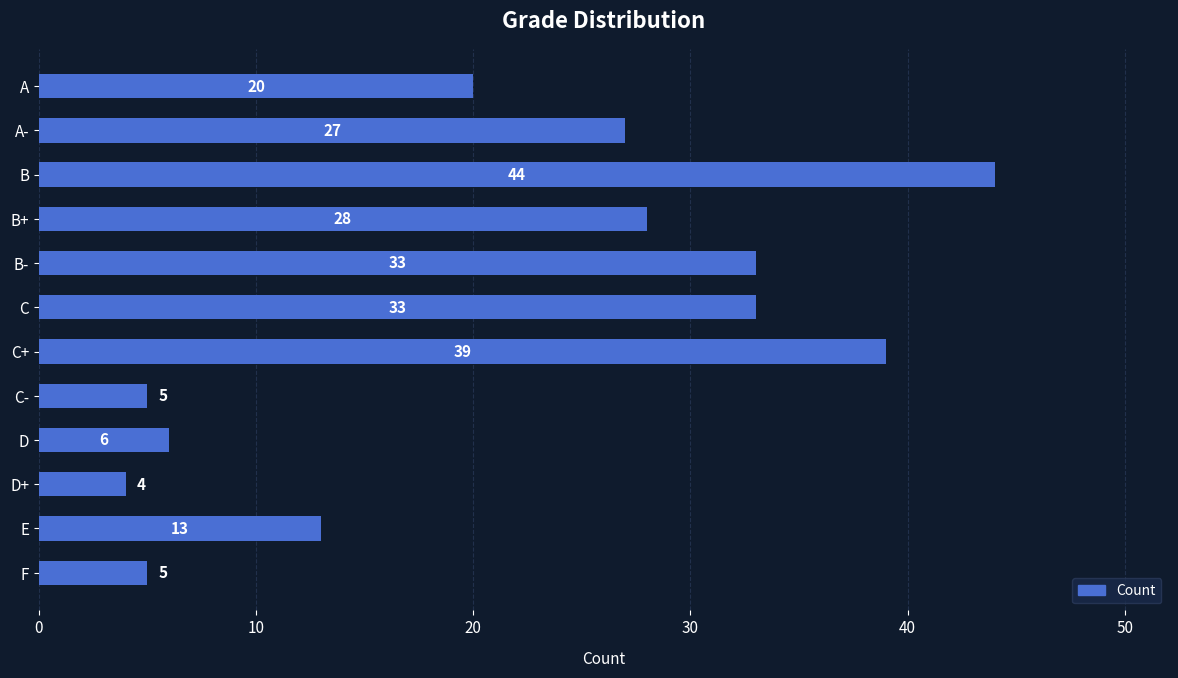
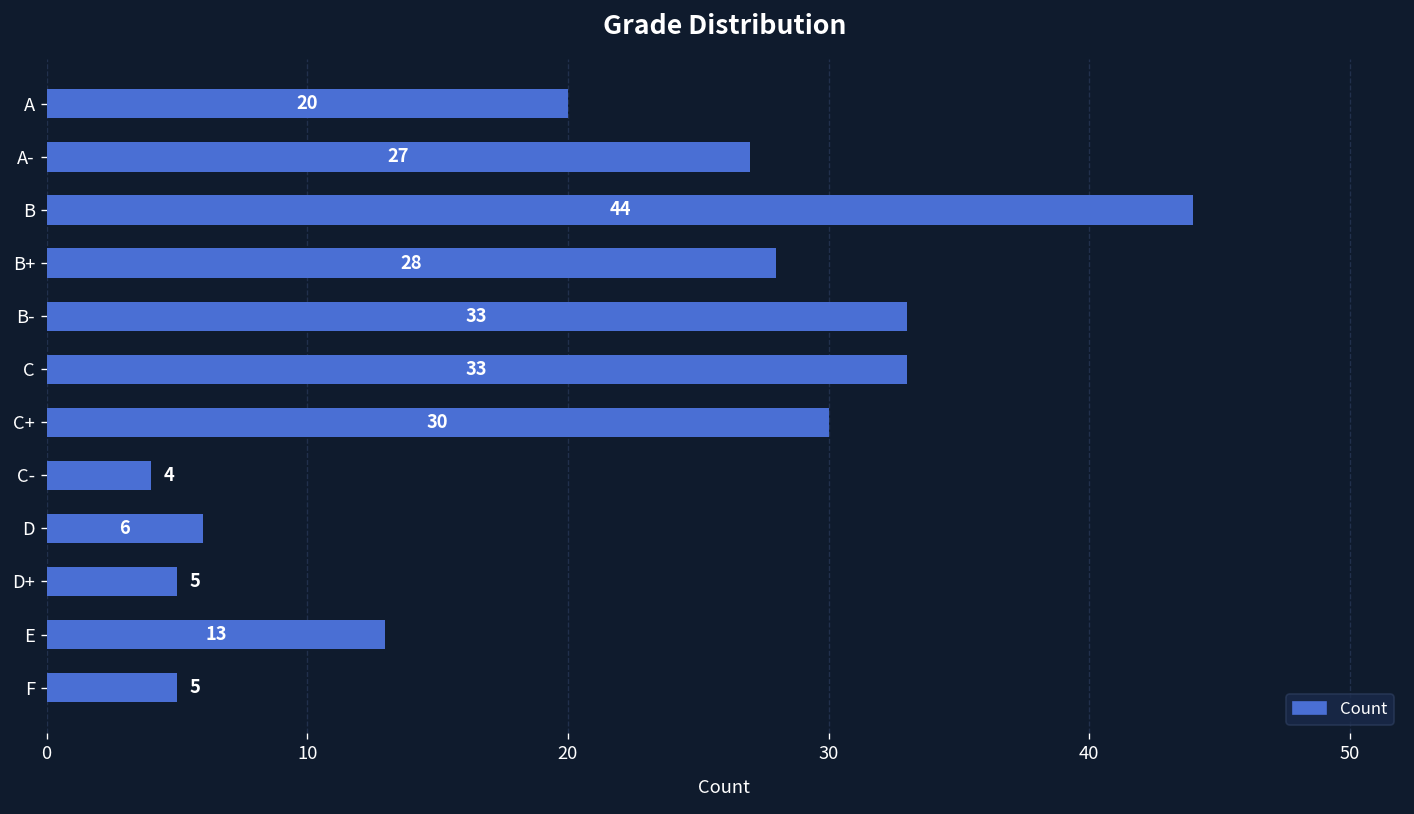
C+: 39 -> 30
C-: 5 -> 4
D+: 4 -> 5
